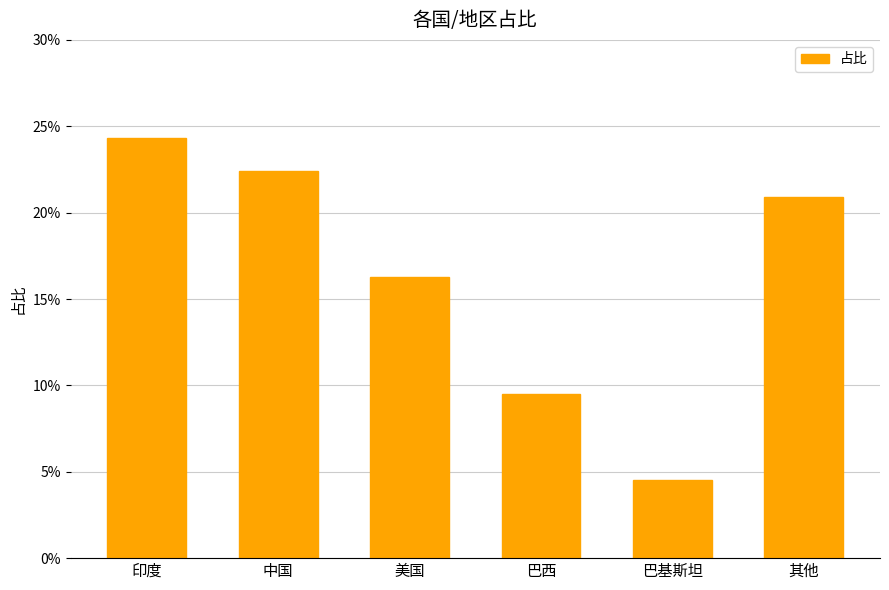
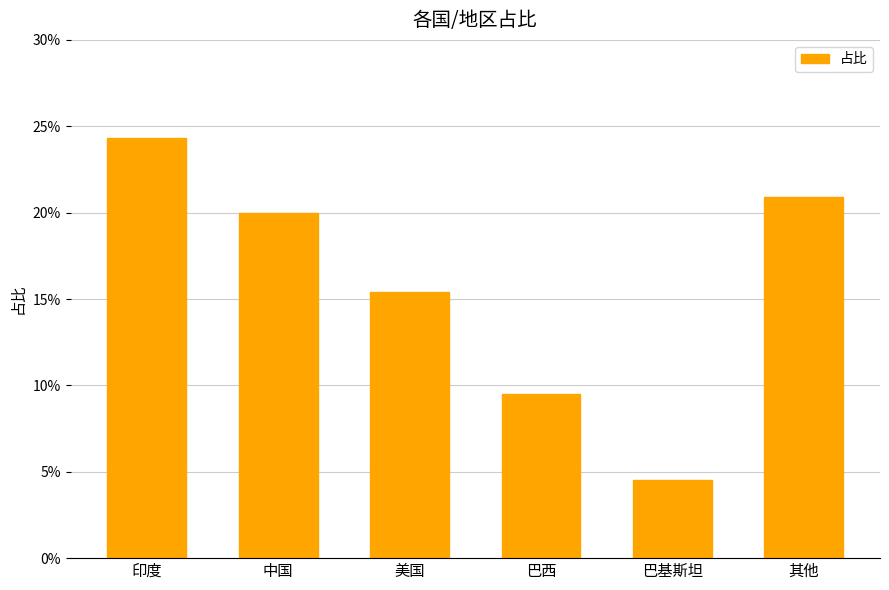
中国: 22.4% -> 20.0%
美国: 16.3% -> 15.4%
